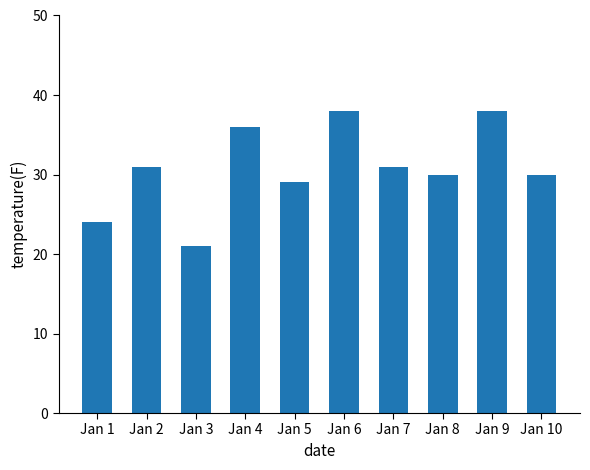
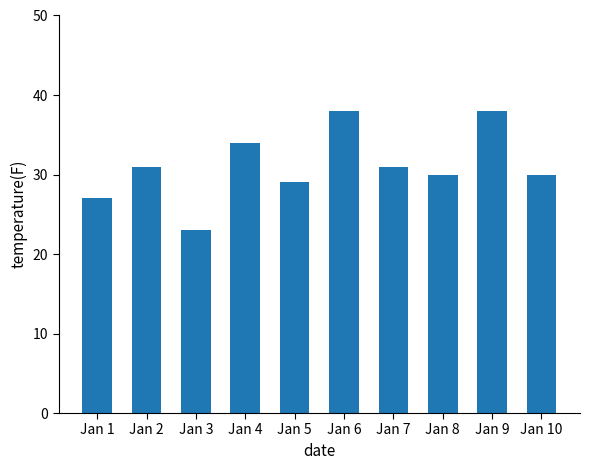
Jan 1: 24 -> 27
Jan 3: 21 -> 23
Jan 4: 36 -> 34
